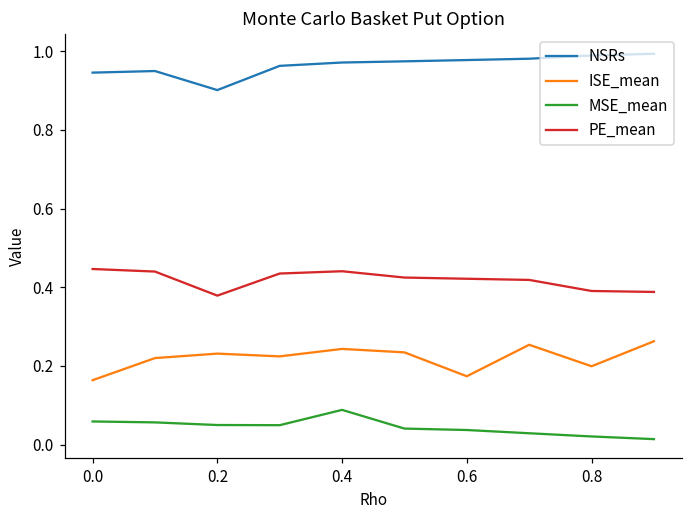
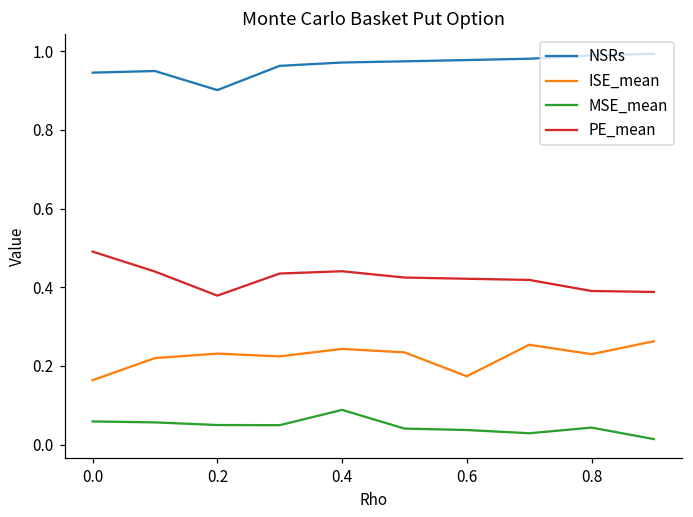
PE_mean, 0.0: 0.45 -> 0.49
ISE_mean, 0.8: 0.20 -> 0.23
MSE_mean, 0.8: 0.02 -> 0.04
